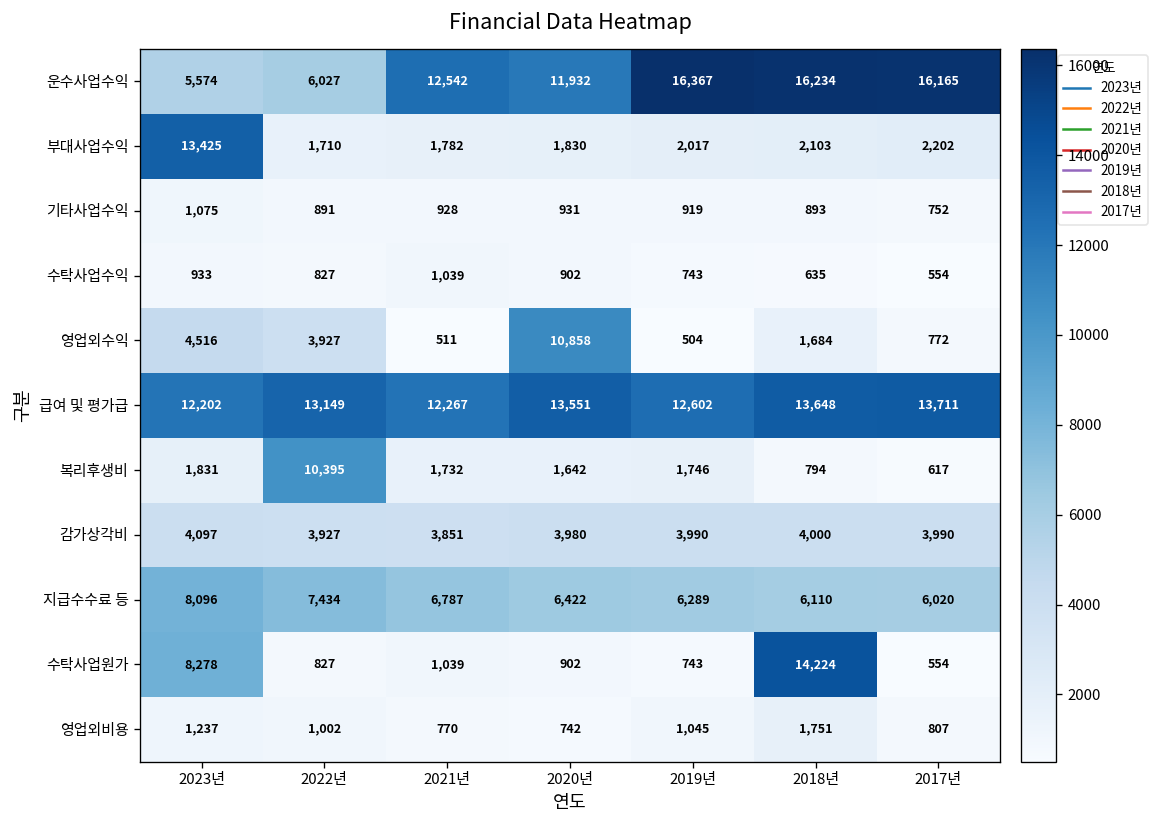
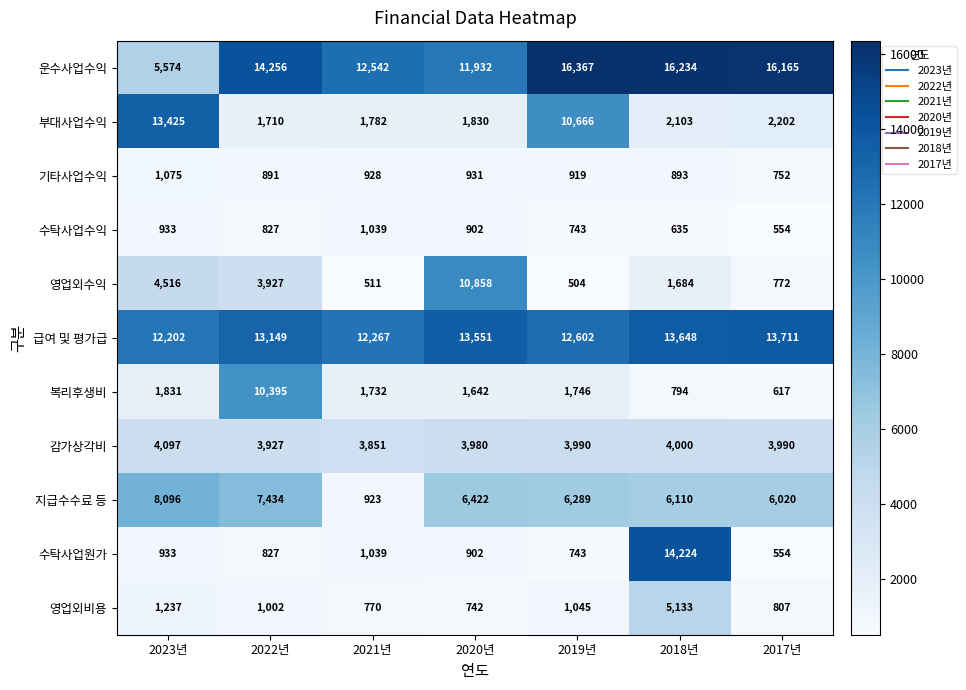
운수사업수익, 2022년: 6,027 -> 14,256
부대사업수익, 2019년: 2,017 -> 10,666
지급수수료 등, 2021년: 6,787 -> 923
수탁사업원가, 2023년: 8,278 -> 933
영업외비용, 2018년: 1,751 -> 5,133
